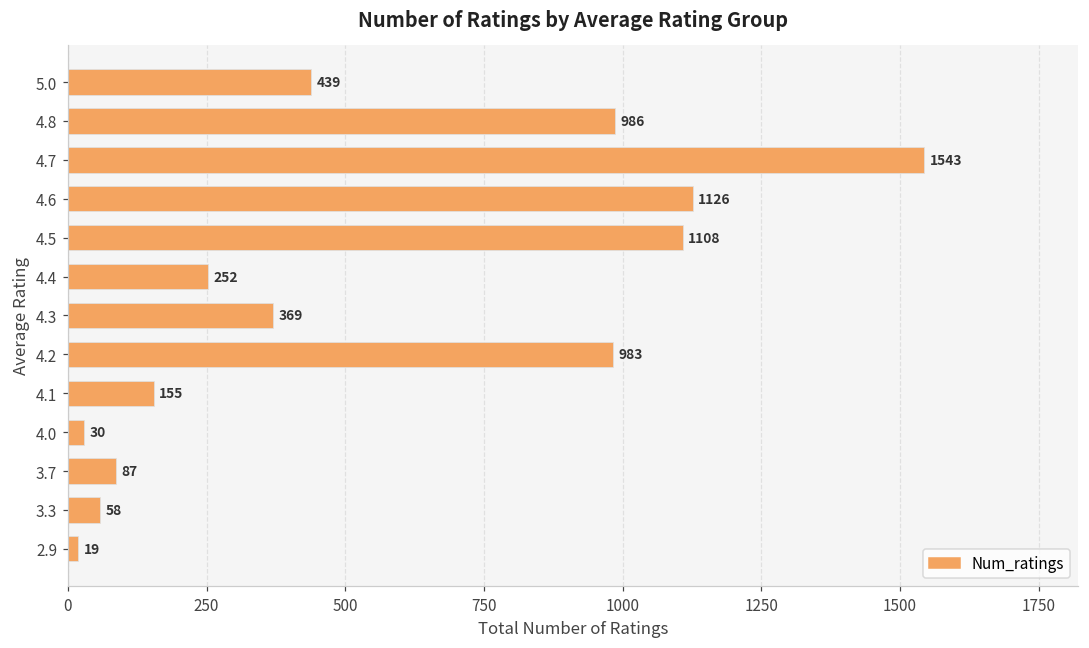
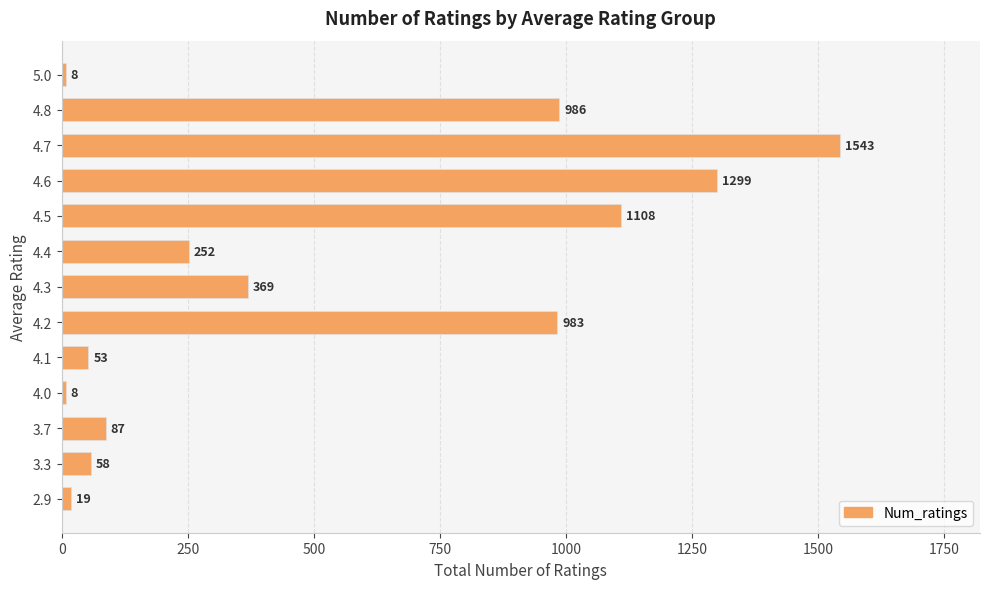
5.0: 439 -> 8
4.6: 1126 -> 1299
4.1: 155 -> 53
4.0: 30 -> 8
